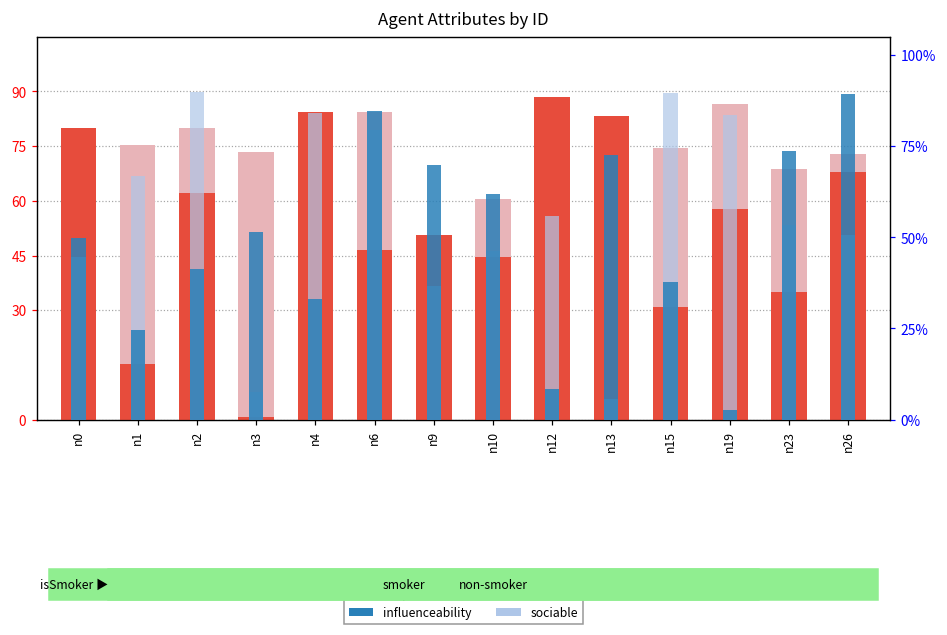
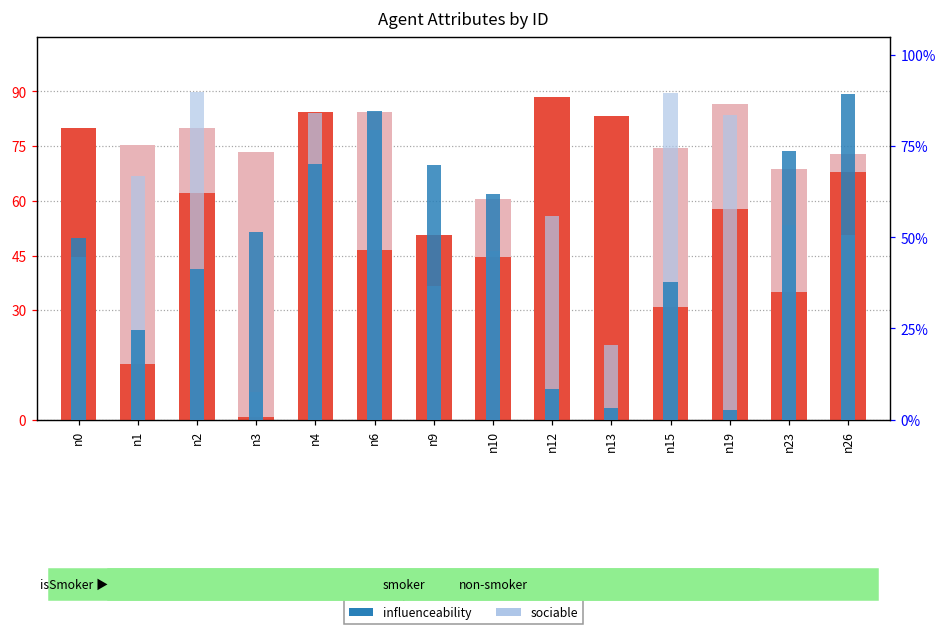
influenceability, n4: 33% -> 70%
sociable, n13: 6% -> 20%
influenceability, n13: 73% -> 3%
